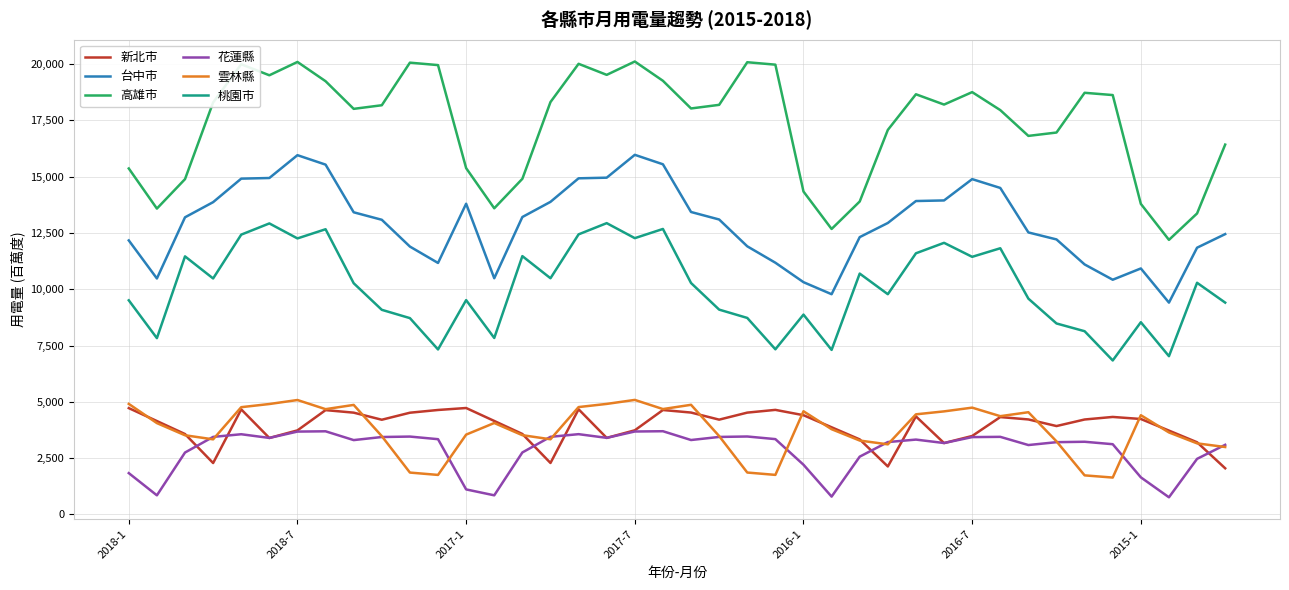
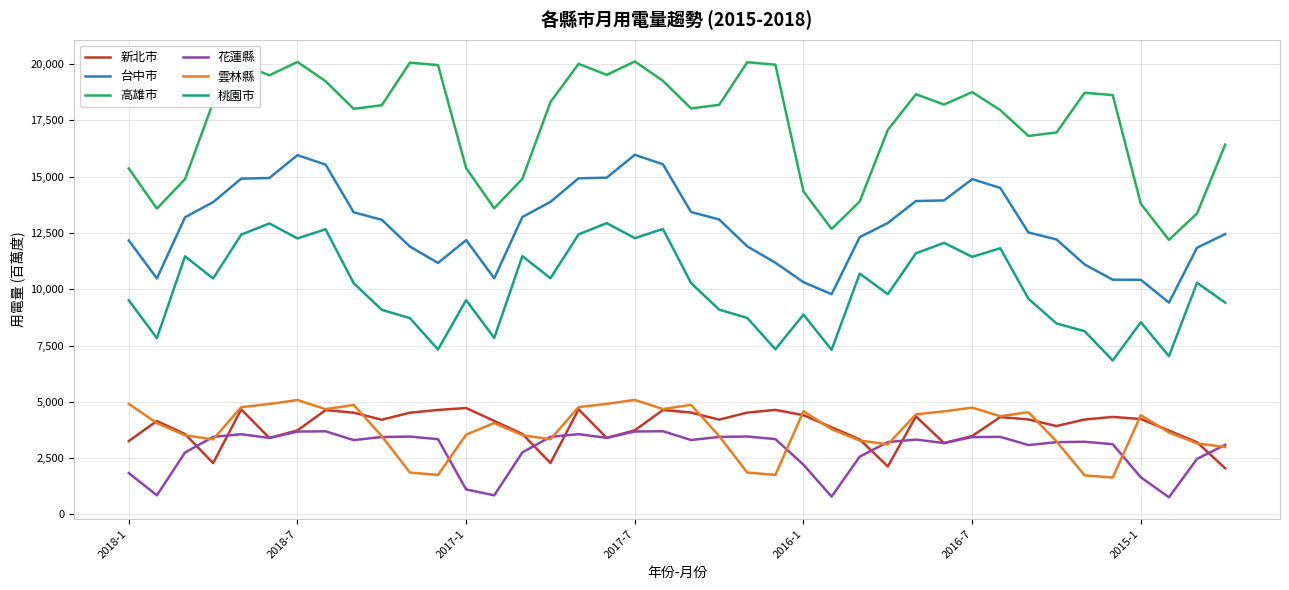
新北市, 2018-1: 4,700 -> 3,300
台中市, 2017-1: 13,800 -> 12,200
台中市, 2015-1: 10,900 -> 10,400
